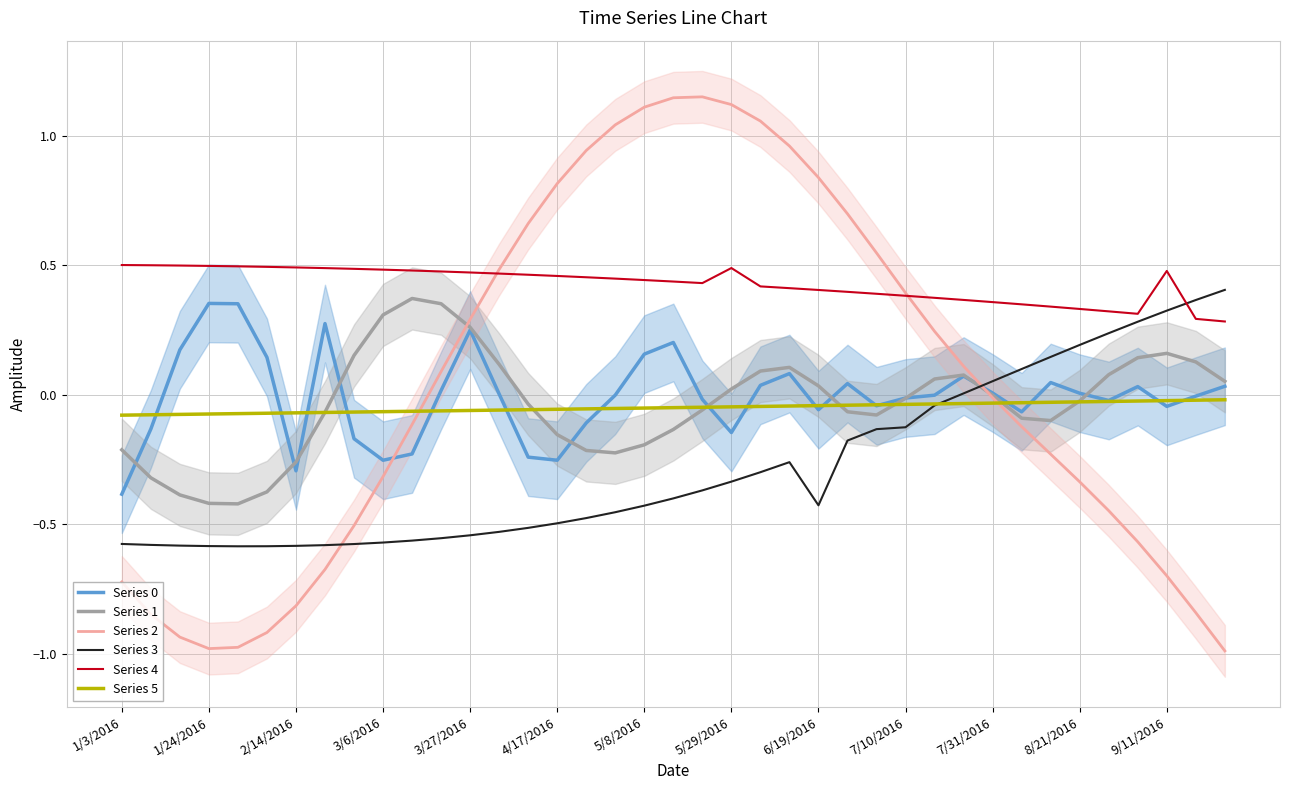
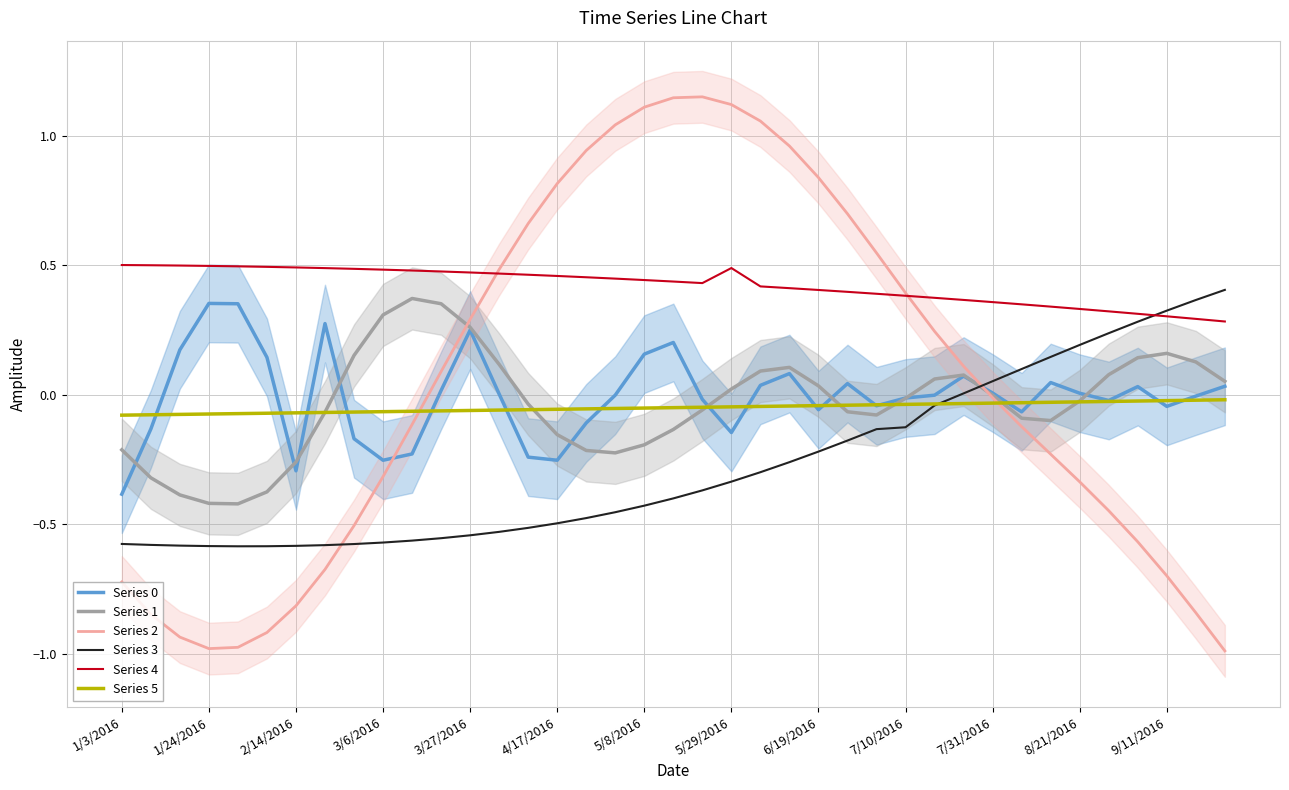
Series 3, 6/19/2016: -0.43 -> -0.22
Series 4, 9/11/2016: 0.48 -> 0.30
